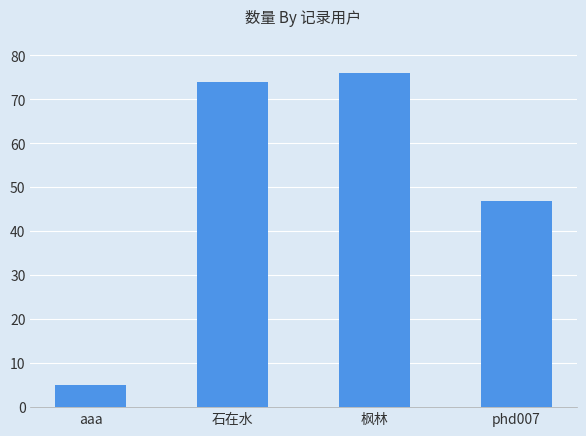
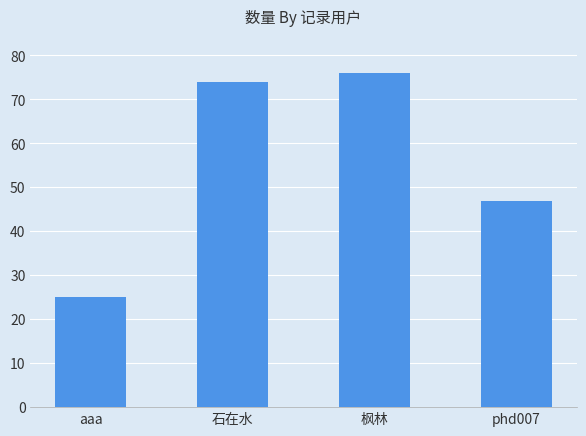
aaa: 5 -> 25
